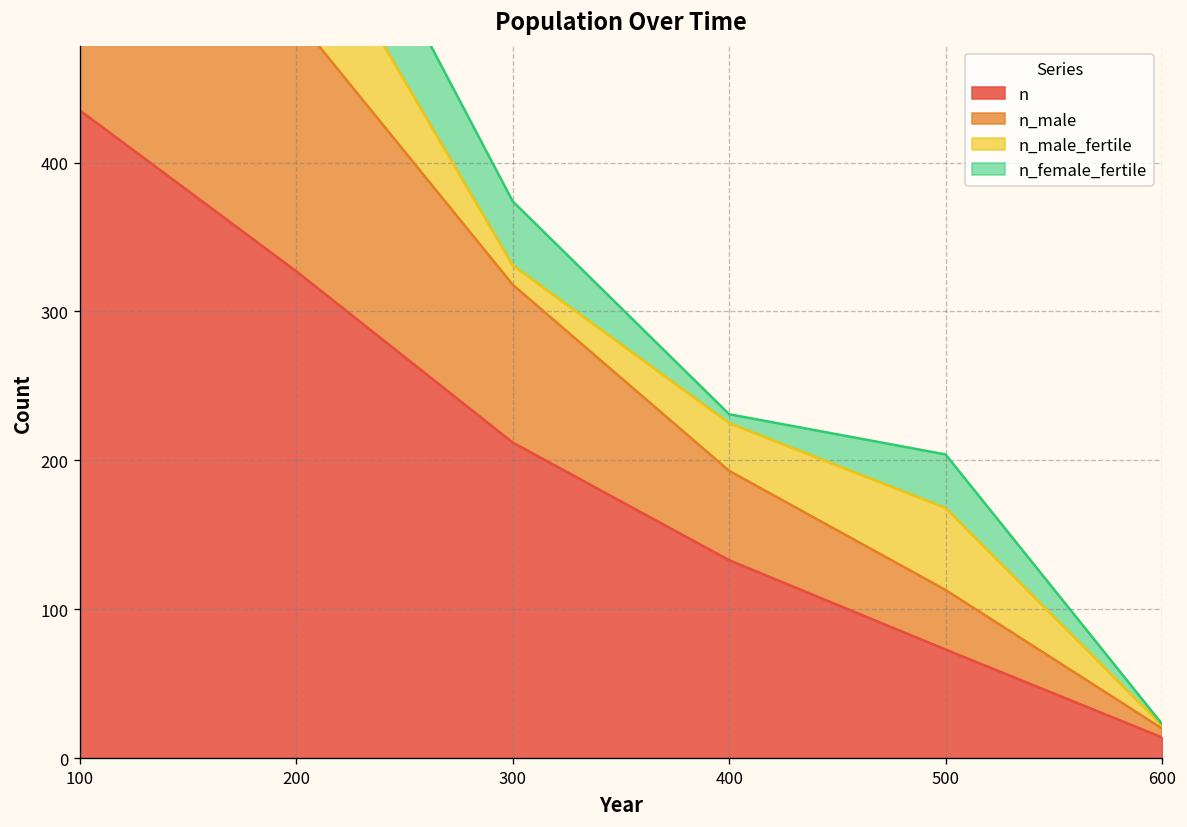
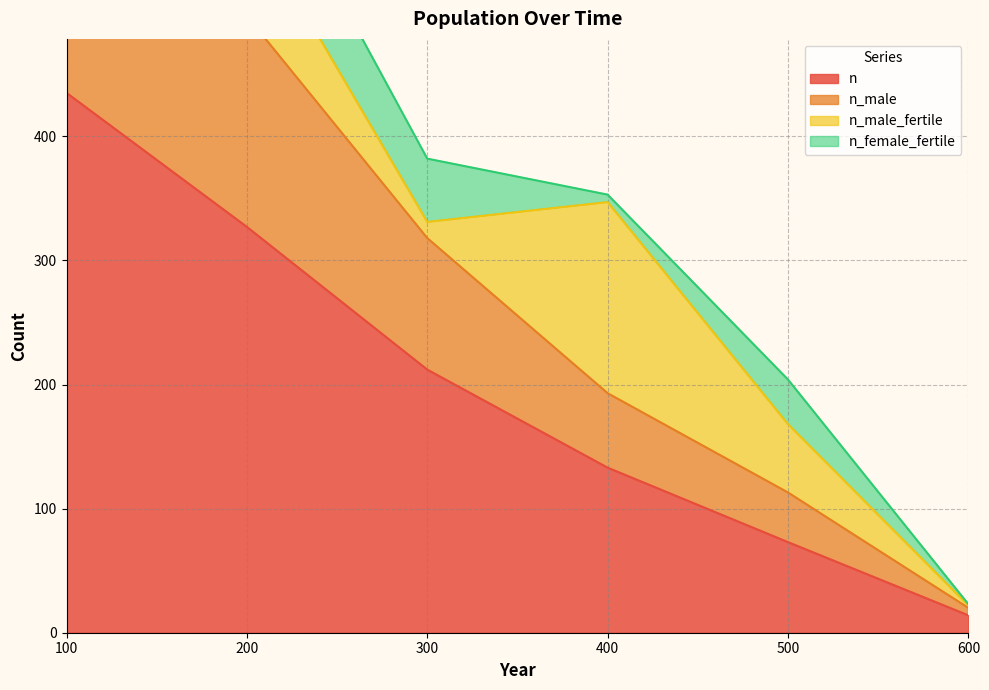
n_female_fertile, 300: 43 -> 51
n_male_fertile, 400: 32 -> 154
